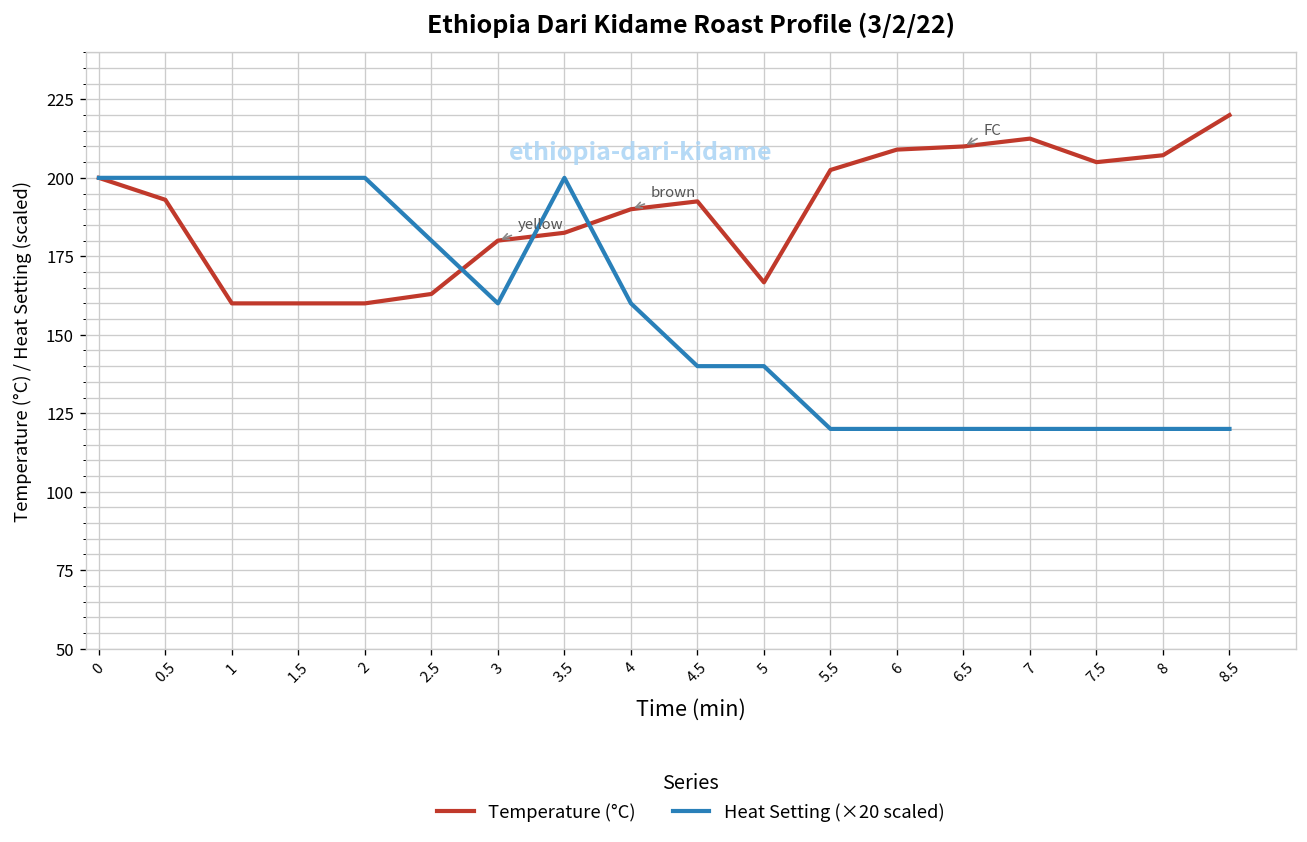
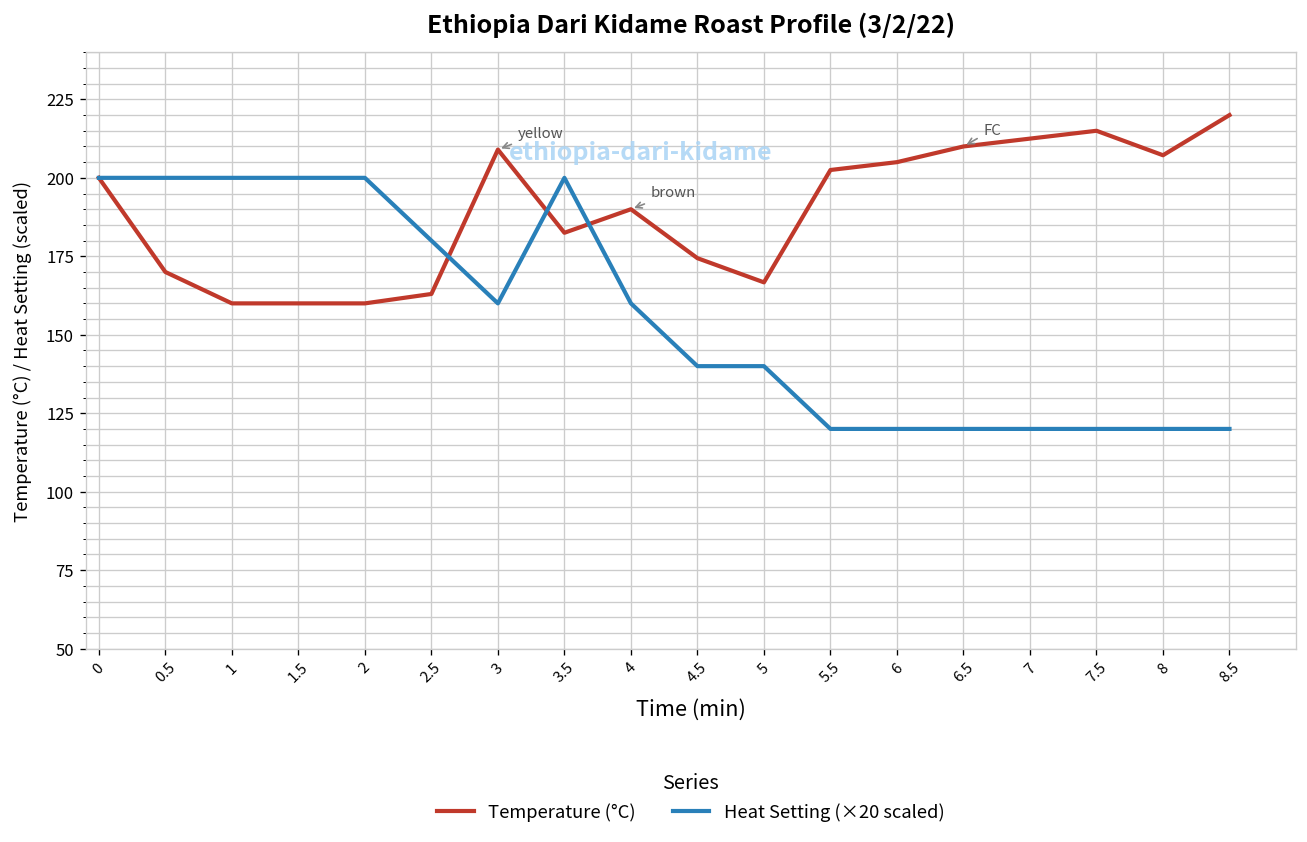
Temperature (°C), 0.5: 193 -> 170
Temperature (°C), 3: 180 -> 209
Temperature (°C), 4.5: 193 -> 174
Temperature (°C), 6: 209 -> 205
Temperature (°C), 7.5: 205 -> 215
